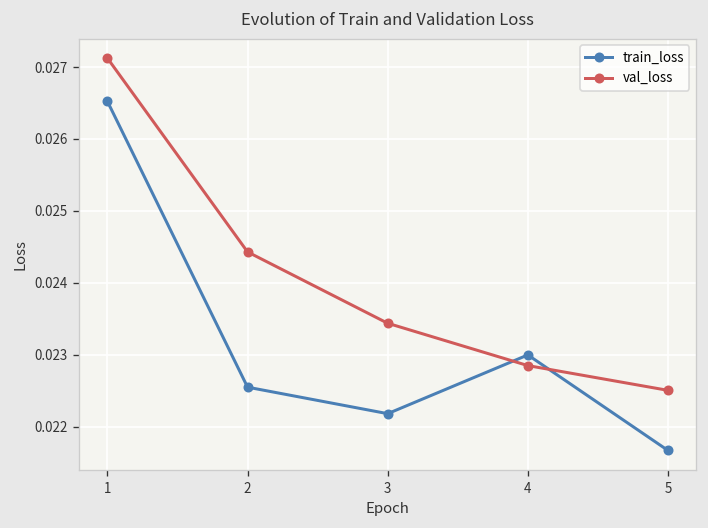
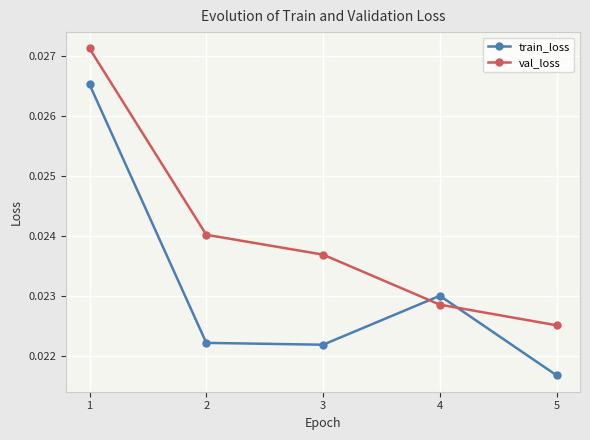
train_loss, 2: 0.0226 -> 0.0222
val_loss, 2: 0.0244 -> 0.0240
val_loss, 3: 0.0234 -> 0.0237
